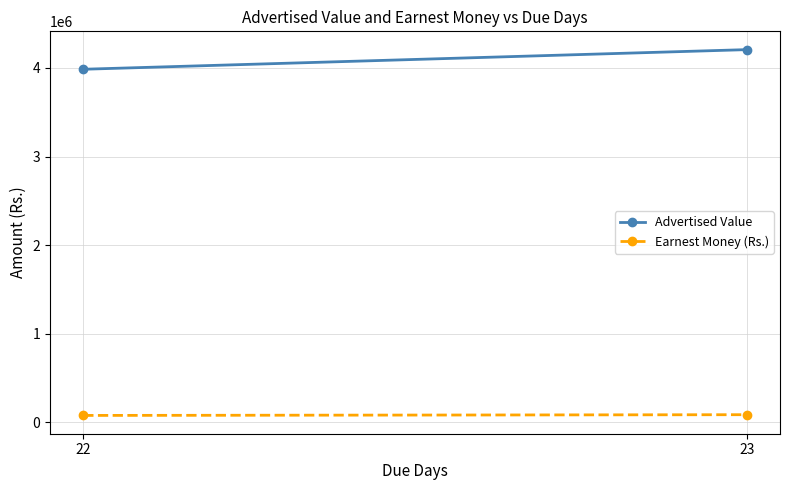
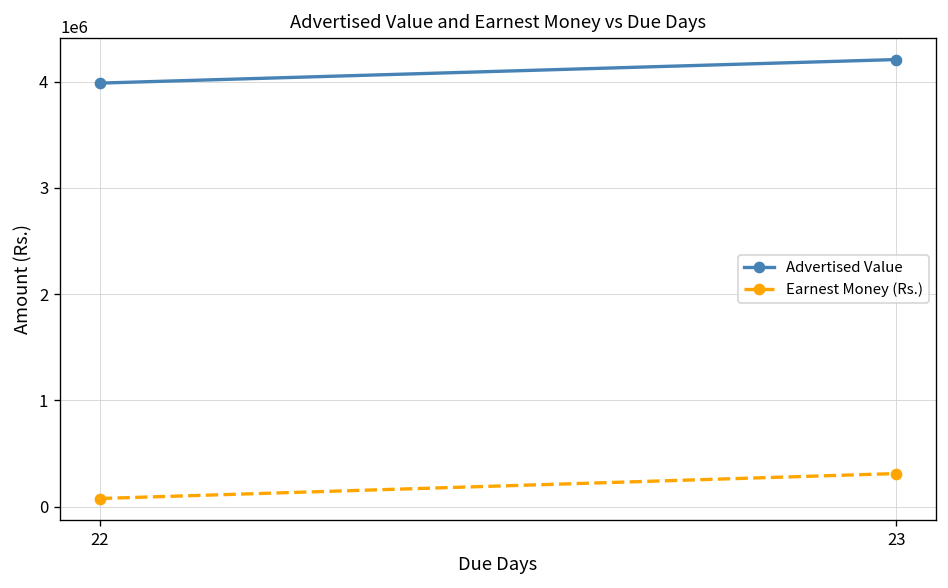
Earnest Money (Rs.), 23: 100000 -> 300000
